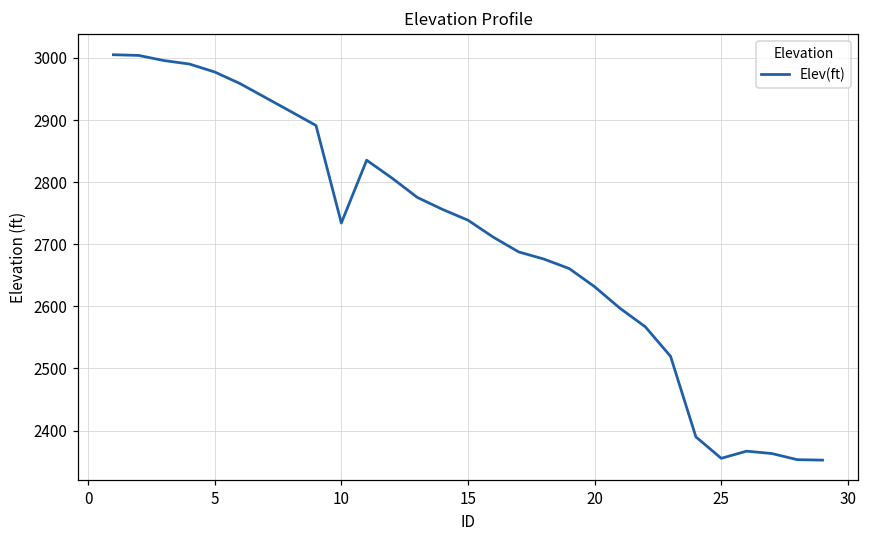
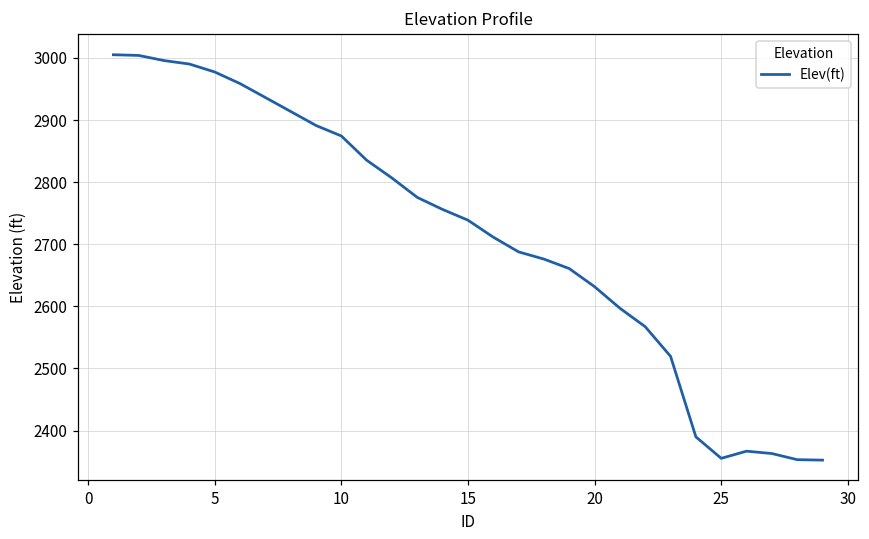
10: 2730 -> 2870
